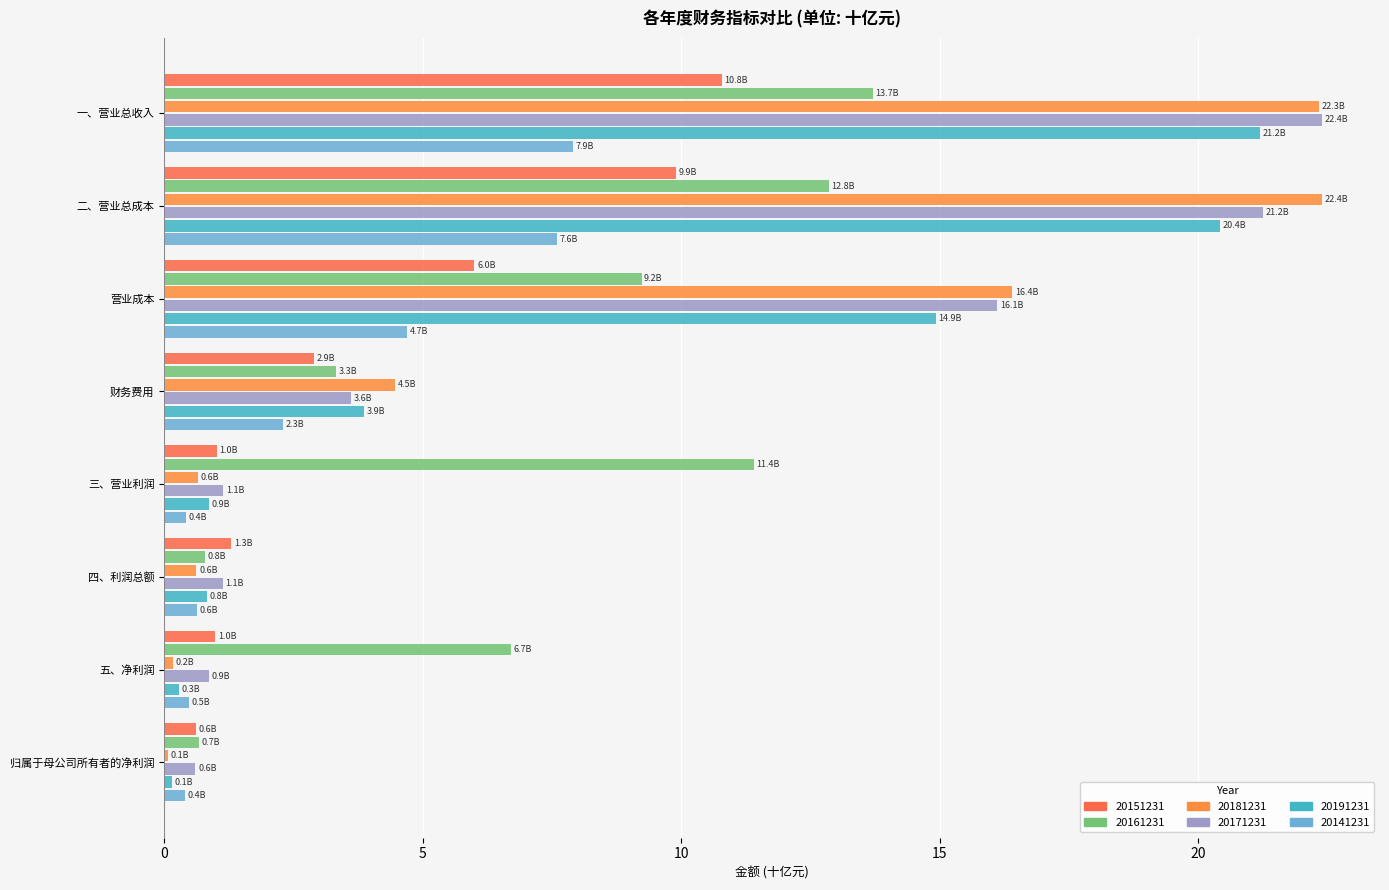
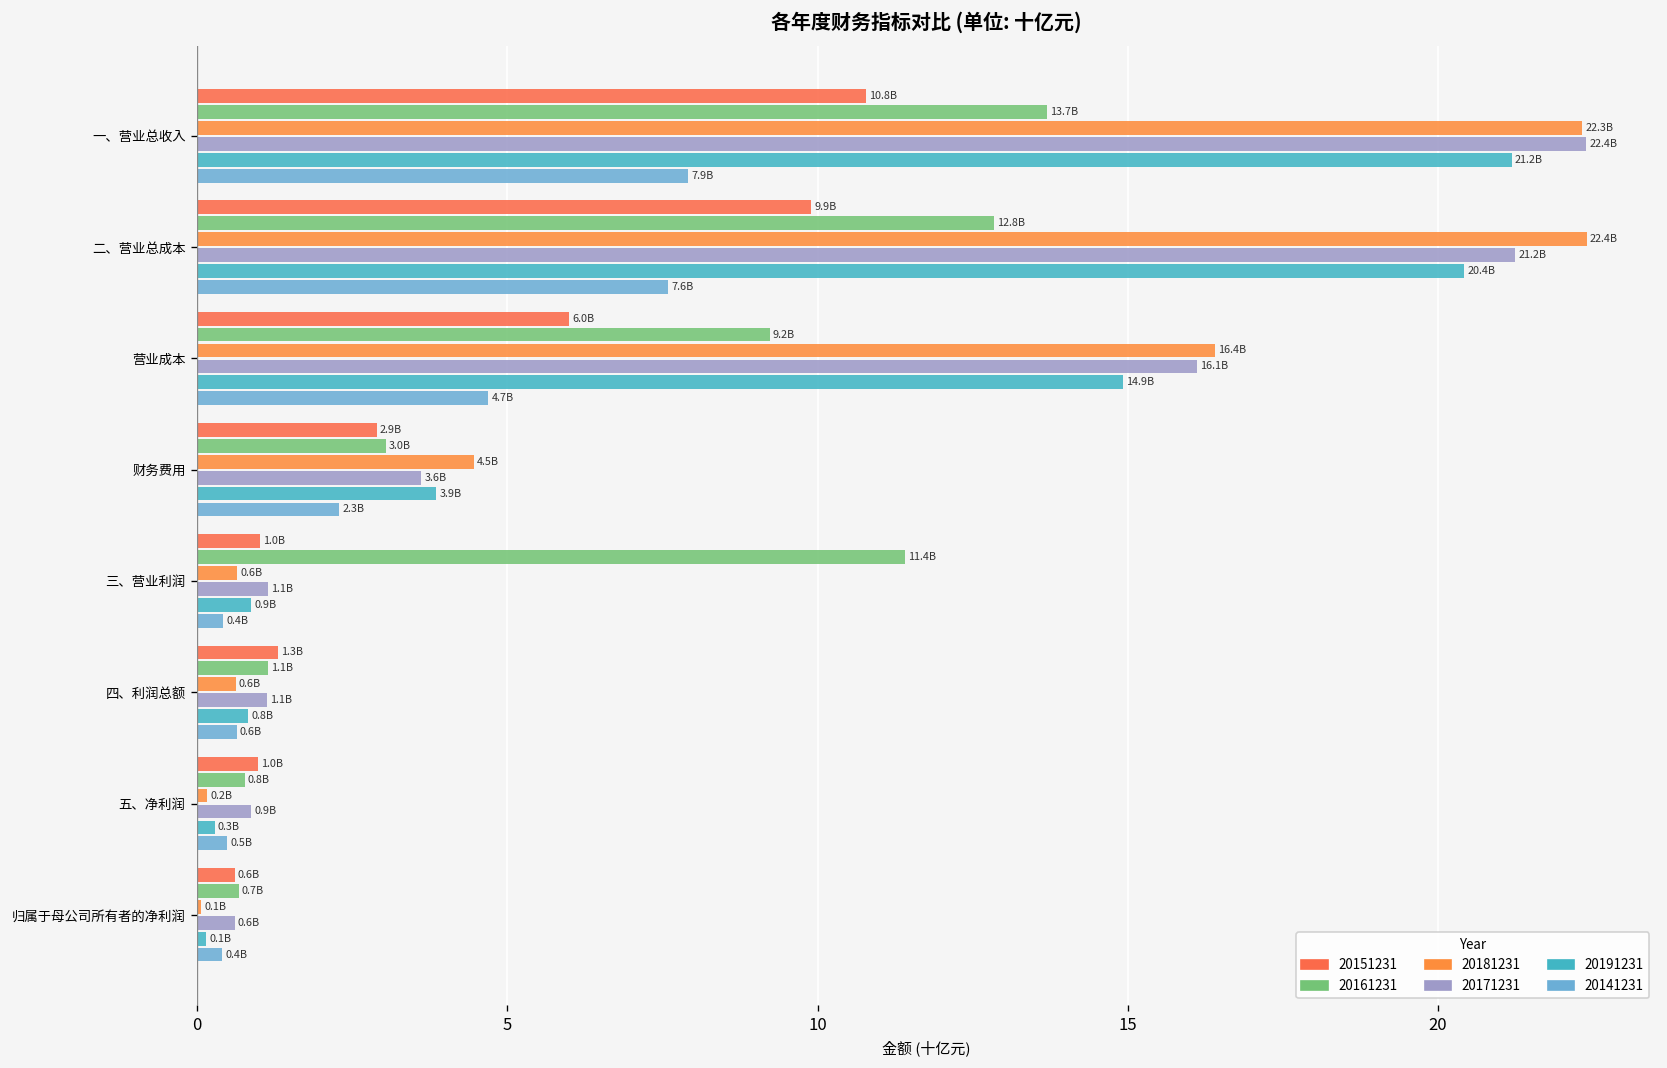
20161231, 财务费用: 3.3B -> 3.0B
20161231, 四、利润总额: 0.8B -> 1.1B
20161231, 五、净利润: 6.7B -> 0.8B
